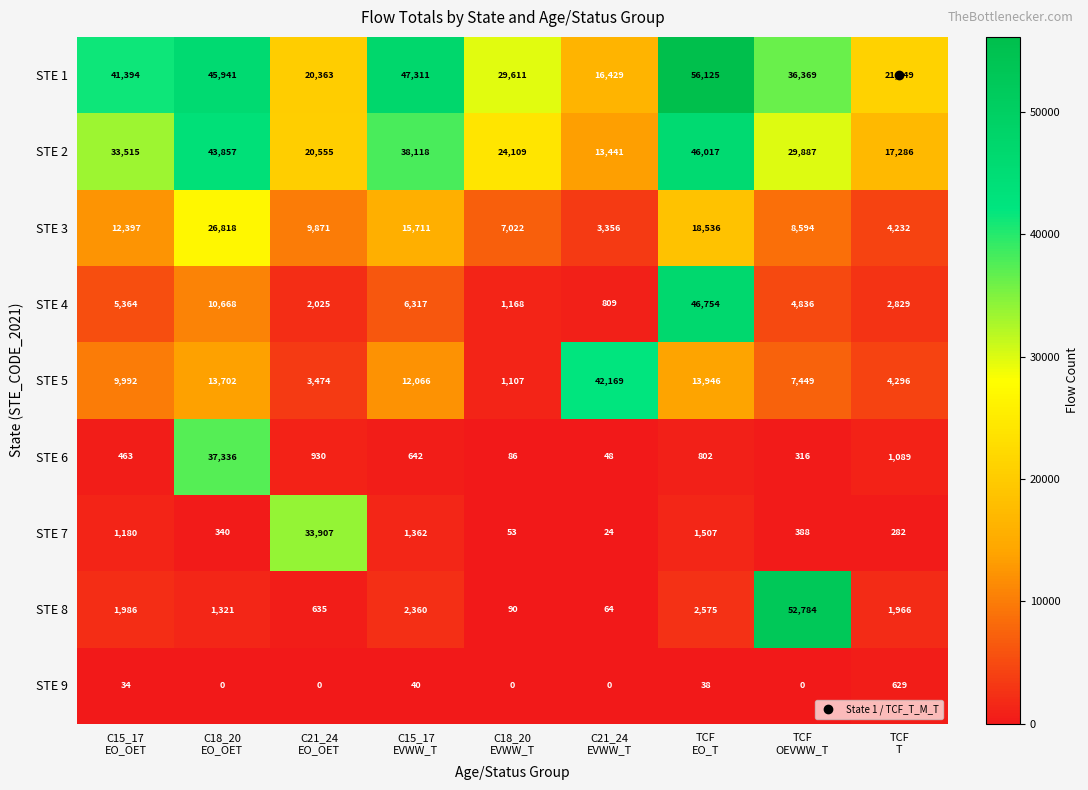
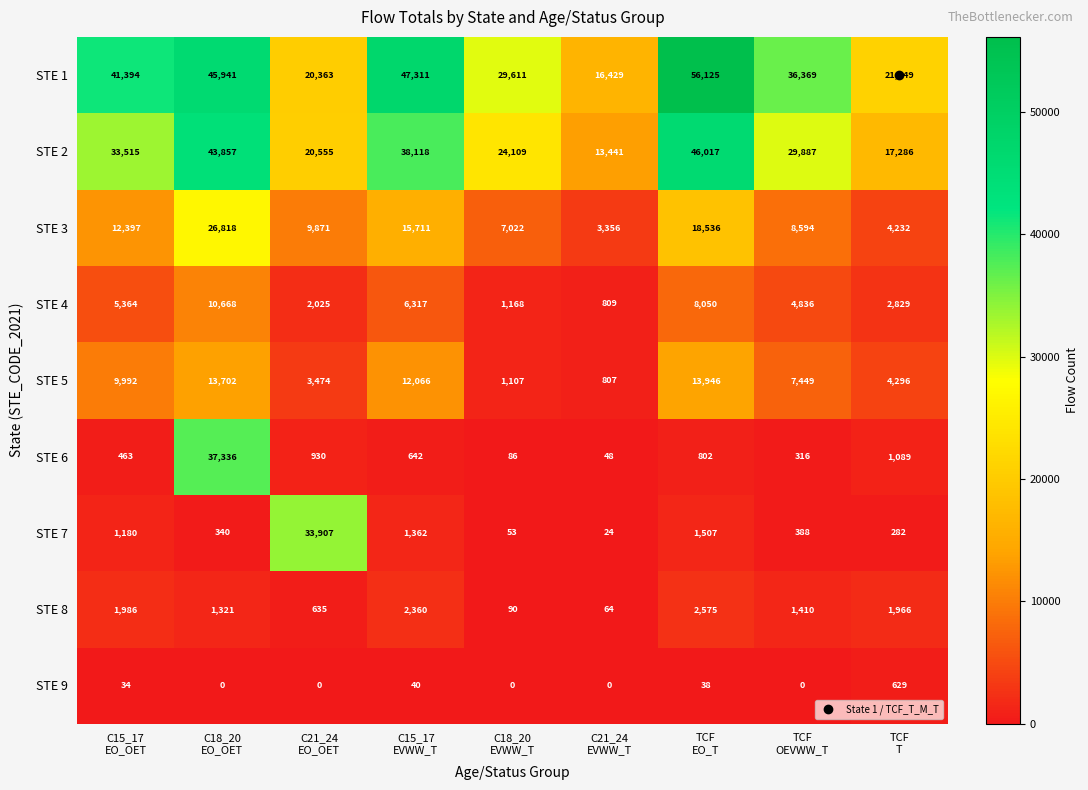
STE 4, TCF EO_T: 46,754 -> 8,050
STE 5, C21_24 EVWW_T: 42,169 -> 807
STE 8, TCF OEVWW_T: 52,784 -> 1,410
